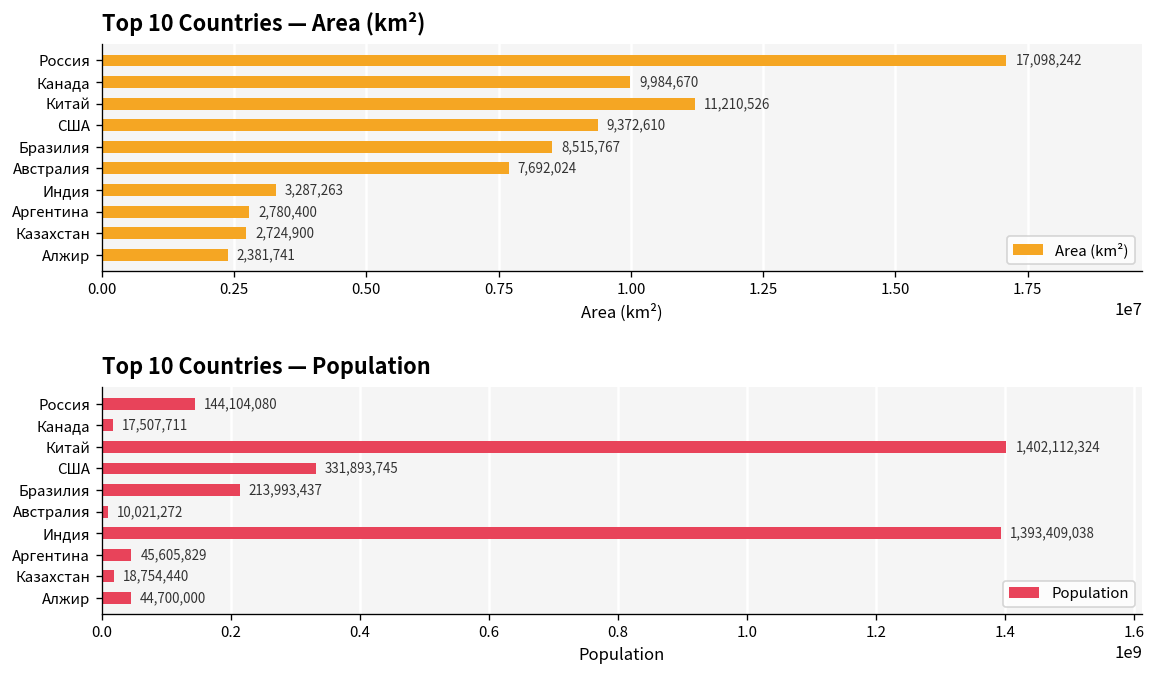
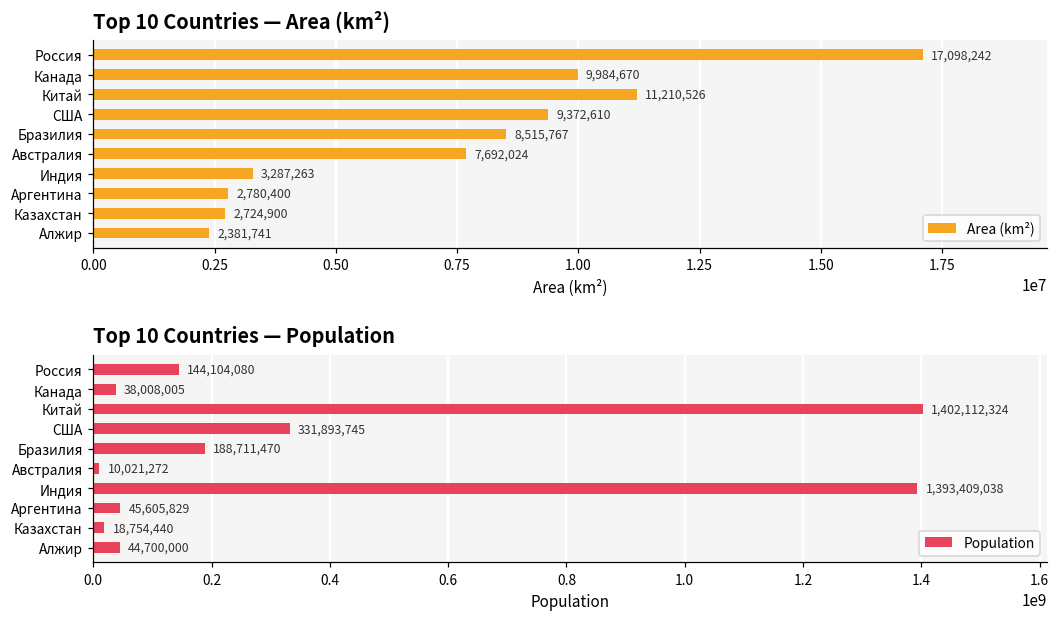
Top 10 Countries — Population, Канада: 17,507,711 -> 38,008,005
Top 10 Countries — Population, Бразилия: 213,993,437 -> 188,711,470
